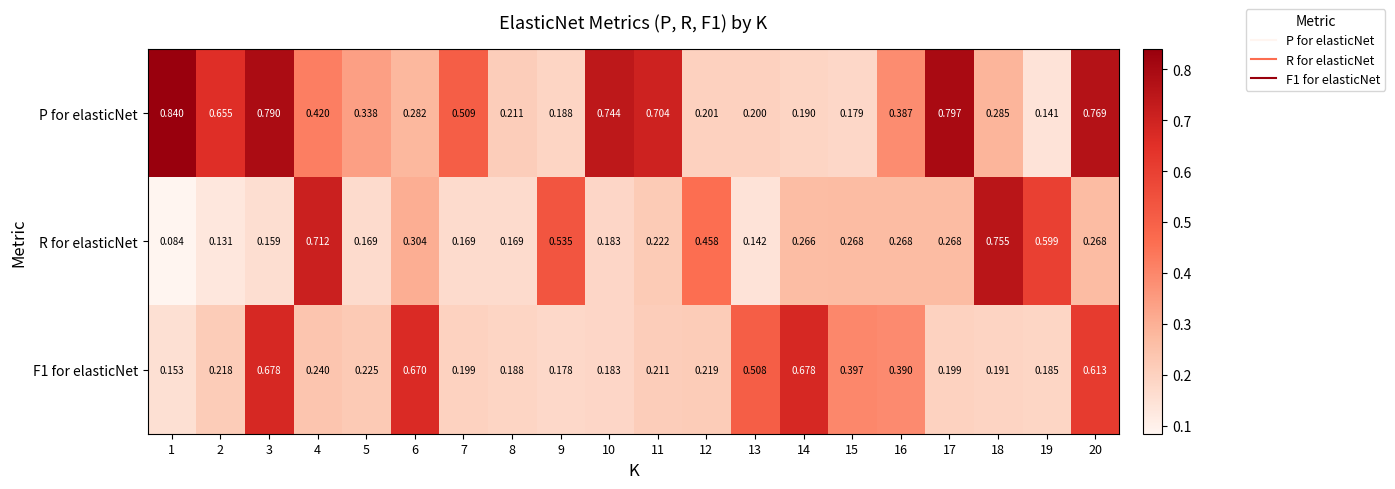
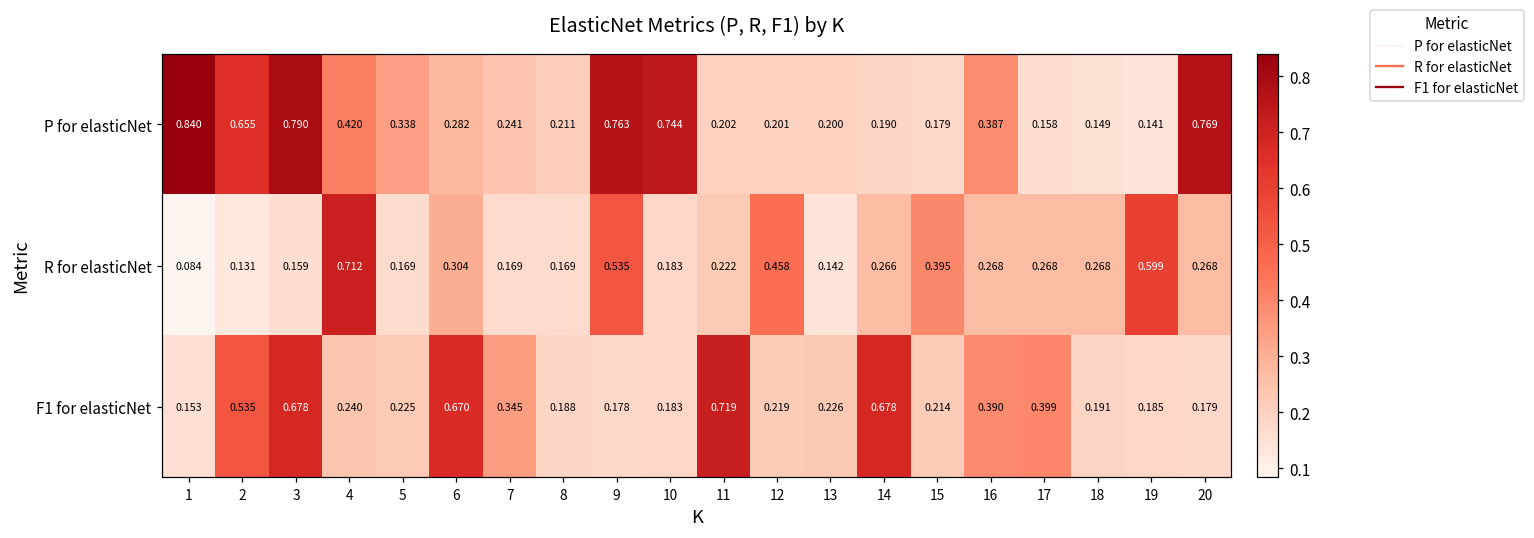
P for elasticNet, 7: 0.509 -> 0.241
P for elasticNet, 9: 0.188 -> 0.763
P for elasticNet, 11: 0.704 -> 0.202
P for elasticNet, 17: 0.797 -> 0.158
P for elasticNet, 18: 0.285 -> 0.149
R for elasticNet, 15: 0.268 -> 0.395
R for elasticNet, 18: 0.755 -> 0.268
F1 for elasticNet, 2: 0.218 -> 0.535
F1 for elasticNet, 7: 0.199 -> 0.345
F1 for elasticNet, 11: 0.211 -> 0.719
F1 for elasticNet, 13: 0.508 -> 0.226
F1 for elasticNet, 15: 0.397 -> 0.214
F1 for elasticNet, 17: 0.199 -> 0.399
F1 for elasticNet, 20: 0.613 -> 0.179
